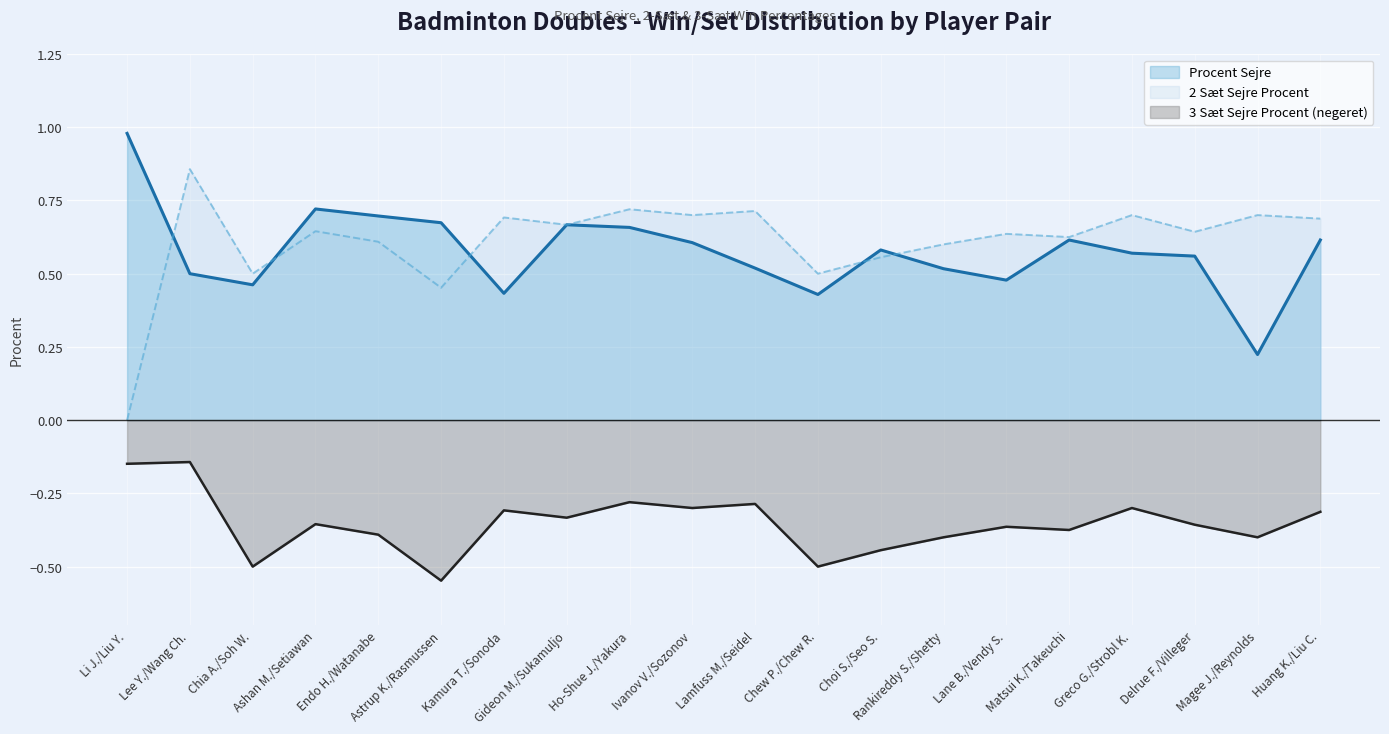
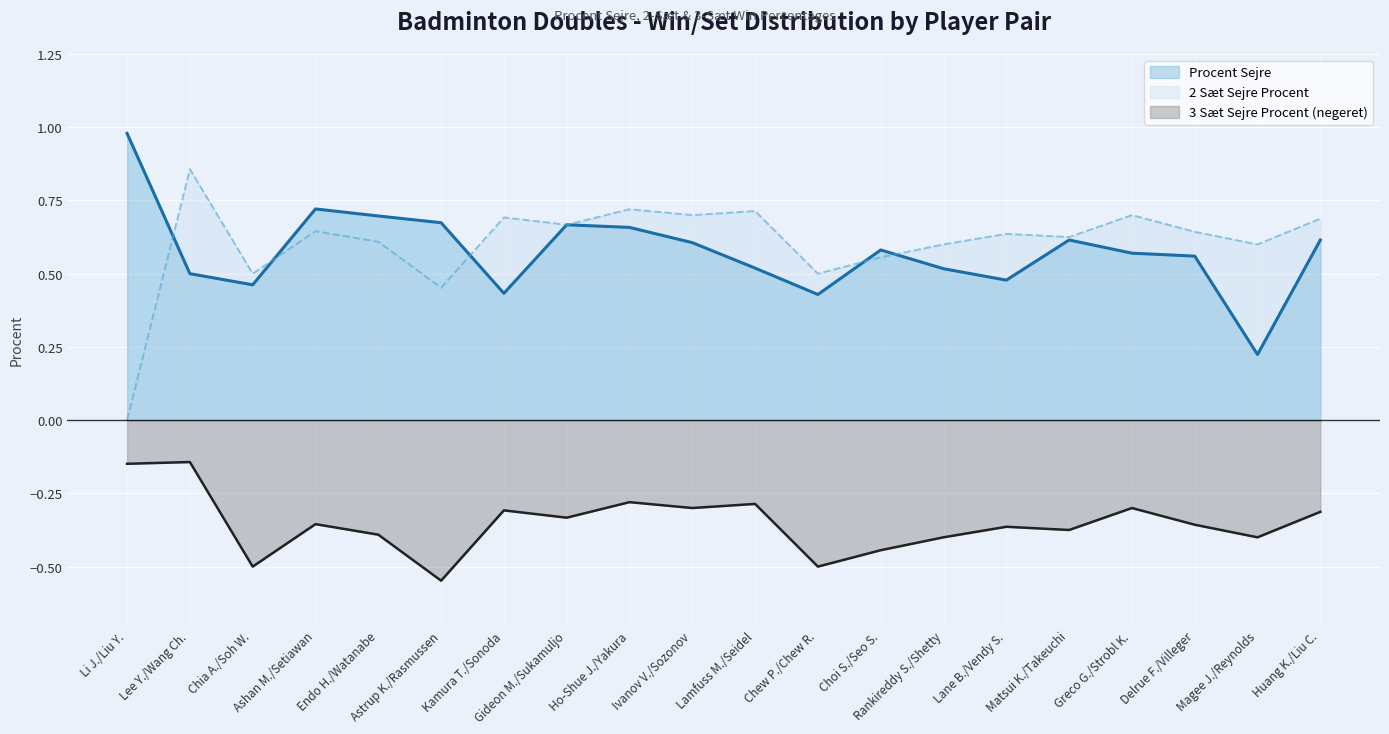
2 Sæt Sejre Procent, Magee J./Reynolds: 0.7 -> 0.6
